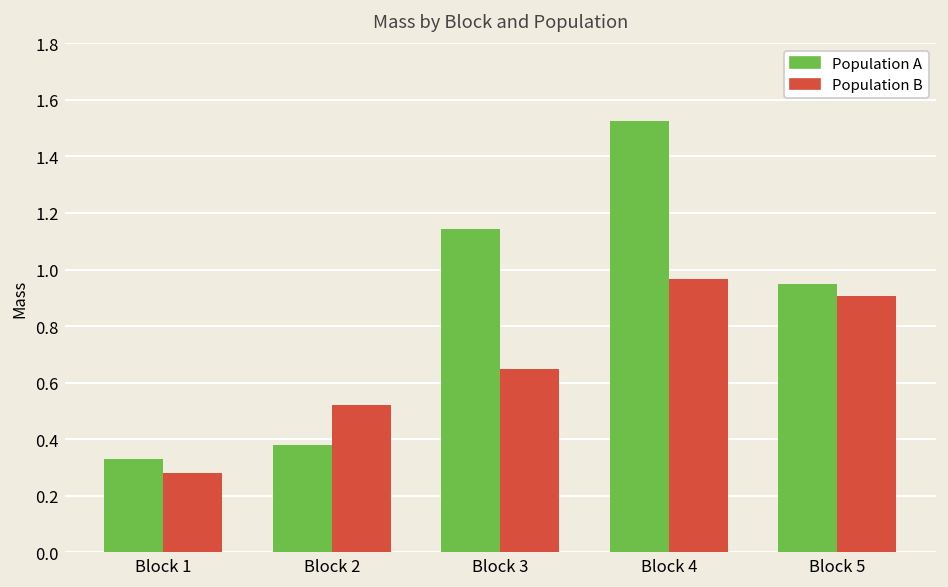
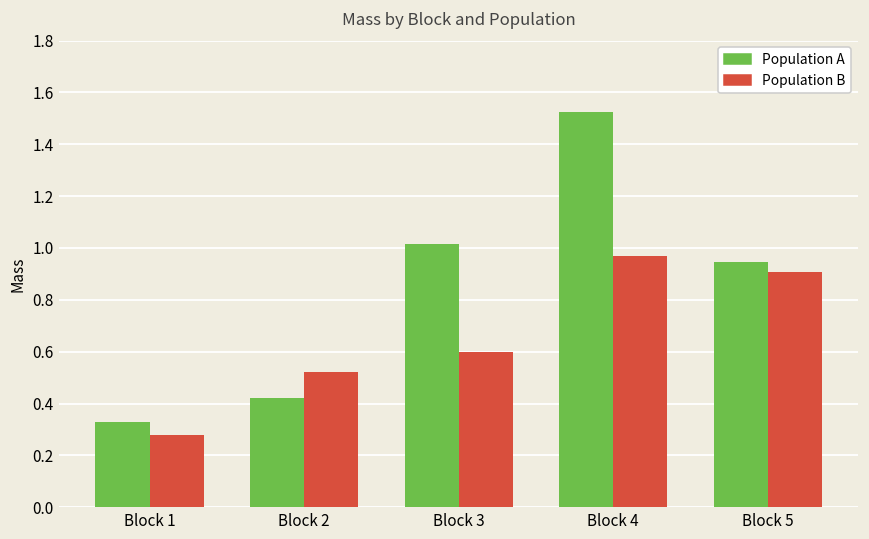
Population A, Block 2: 0.38 -> 0.42
Population A, Block 3: 1.14 -> 1.01
Population B, Block 3: 0.65 -> 0.60
